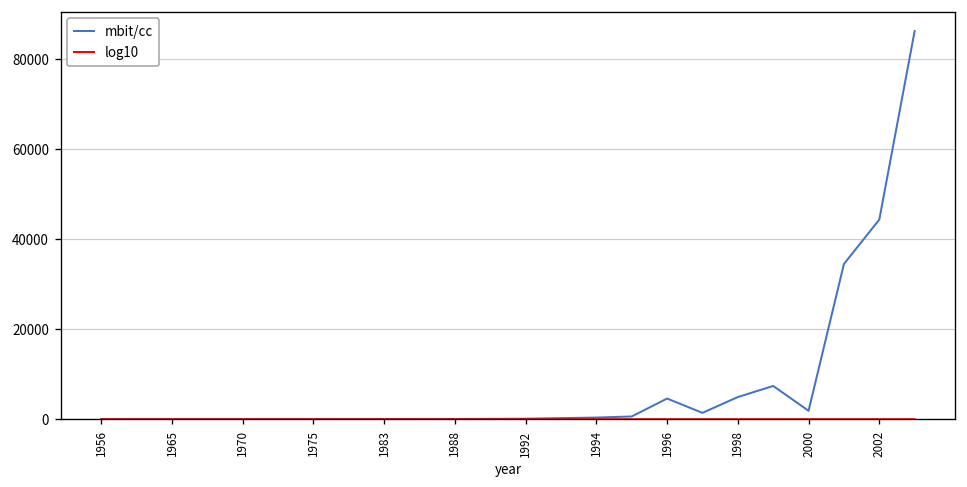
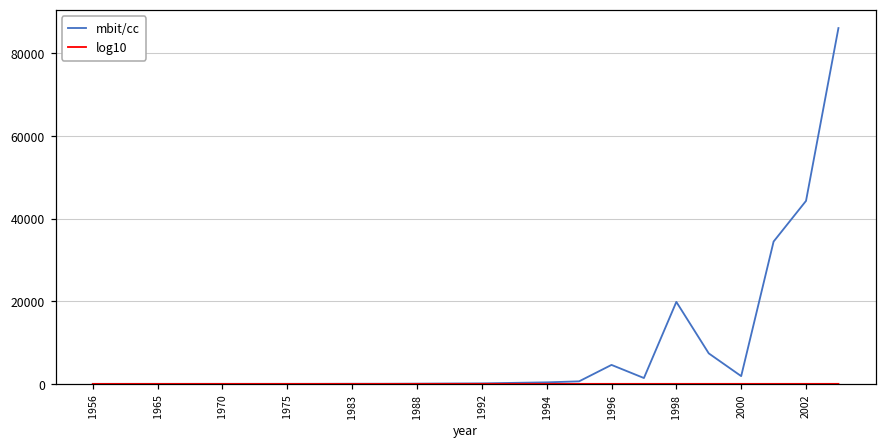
mbit/cc, 1998: 5000 -> 20000
